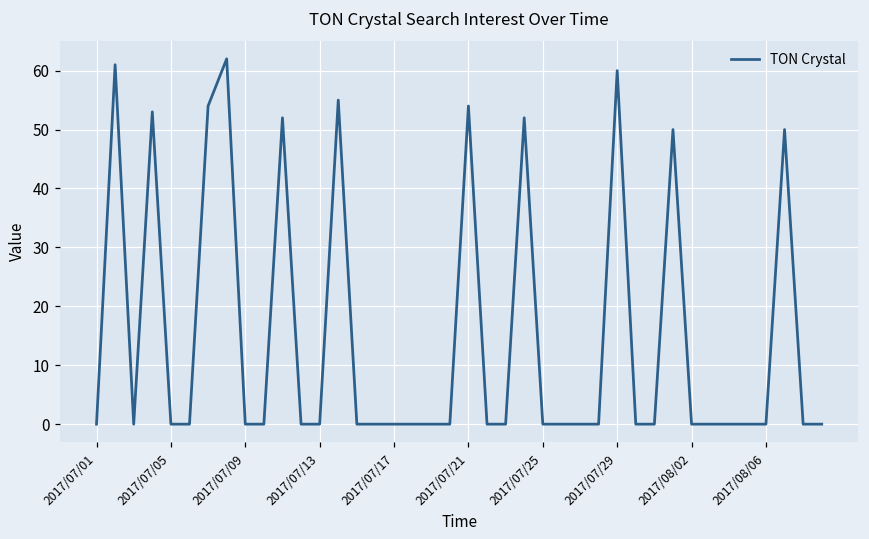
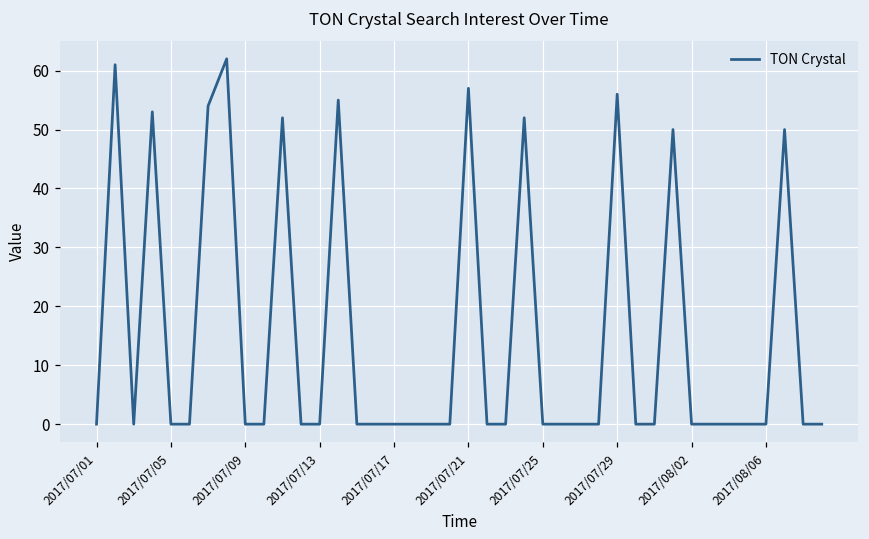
2017/07/21: 54 -> 57
2017/07/29: 60 -> 56
